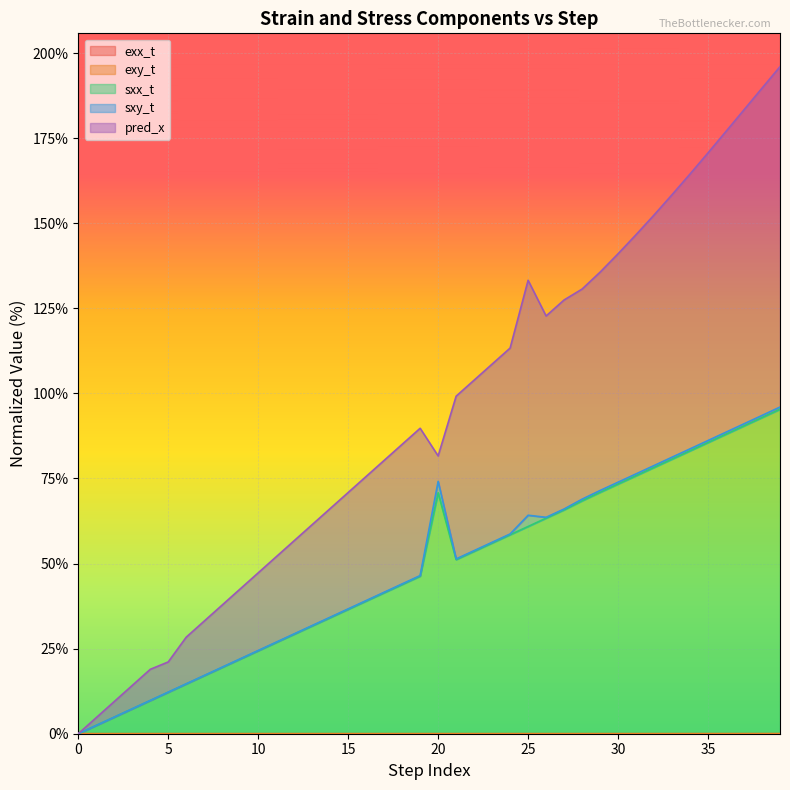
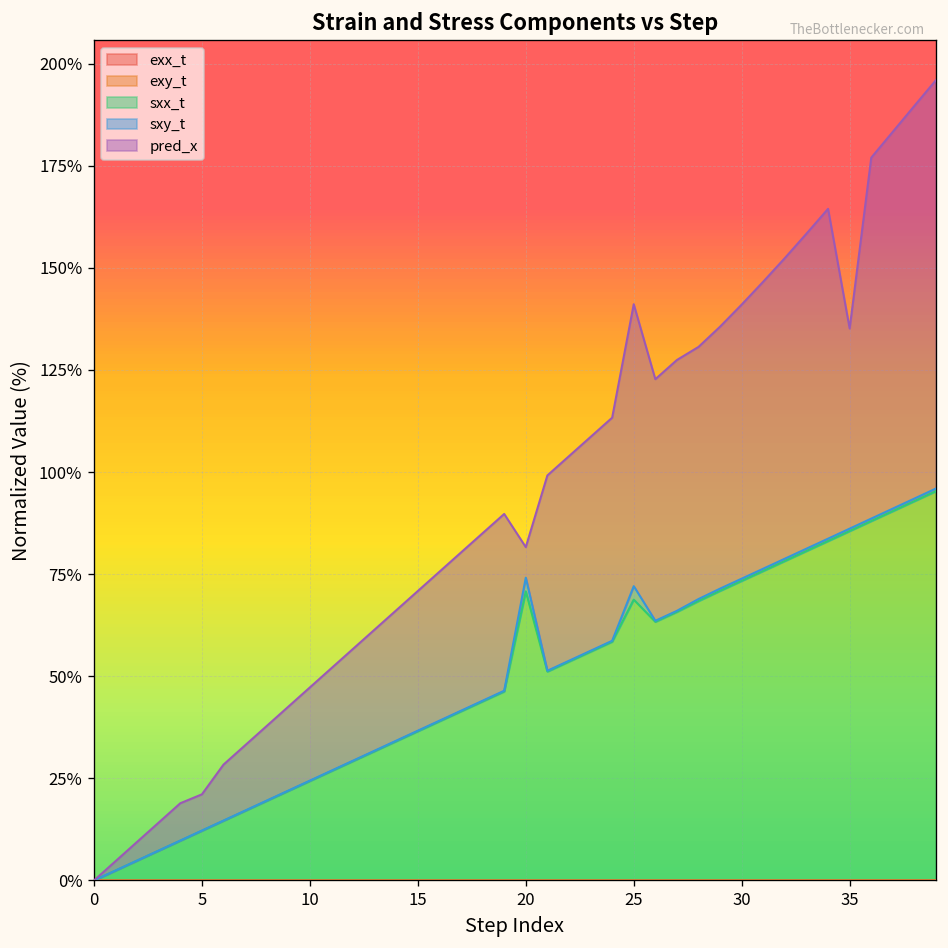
sxx_t, 25: 61% -> 69%
pred_x, 35: 85% -> 49%
